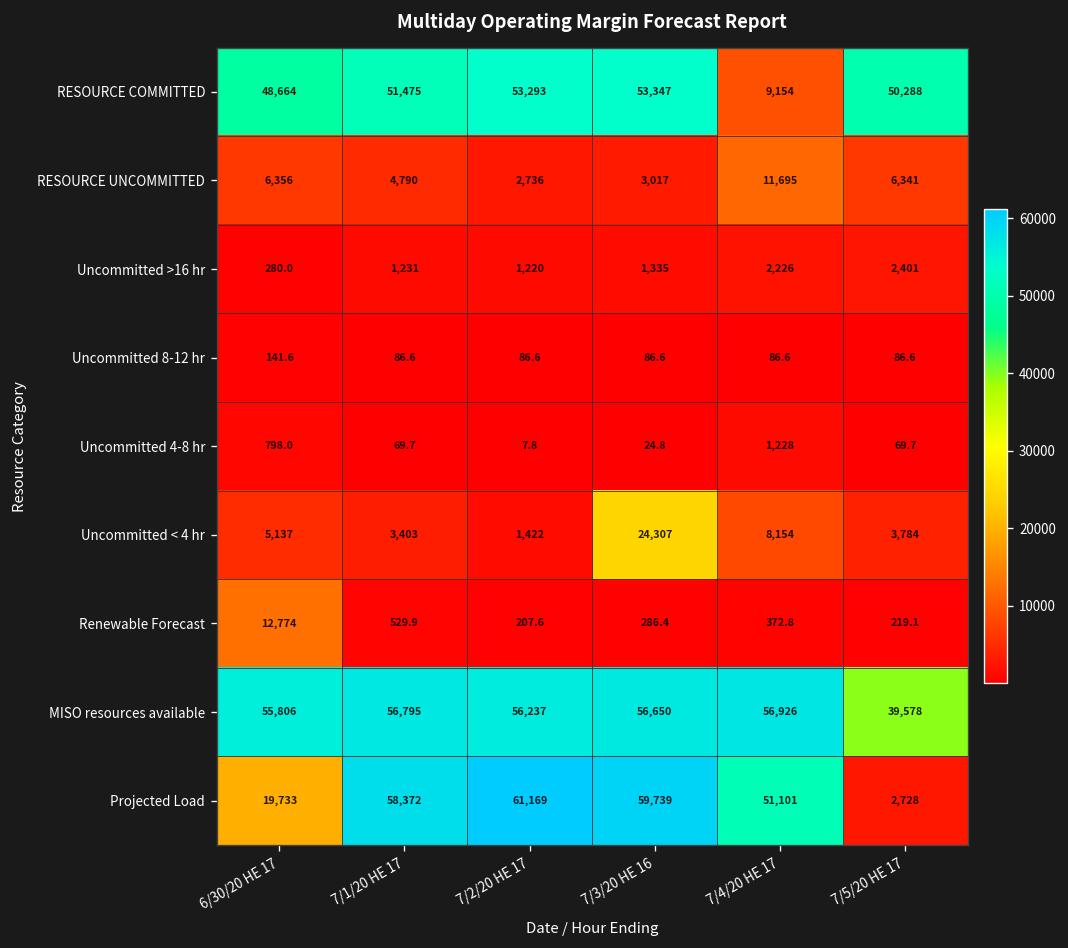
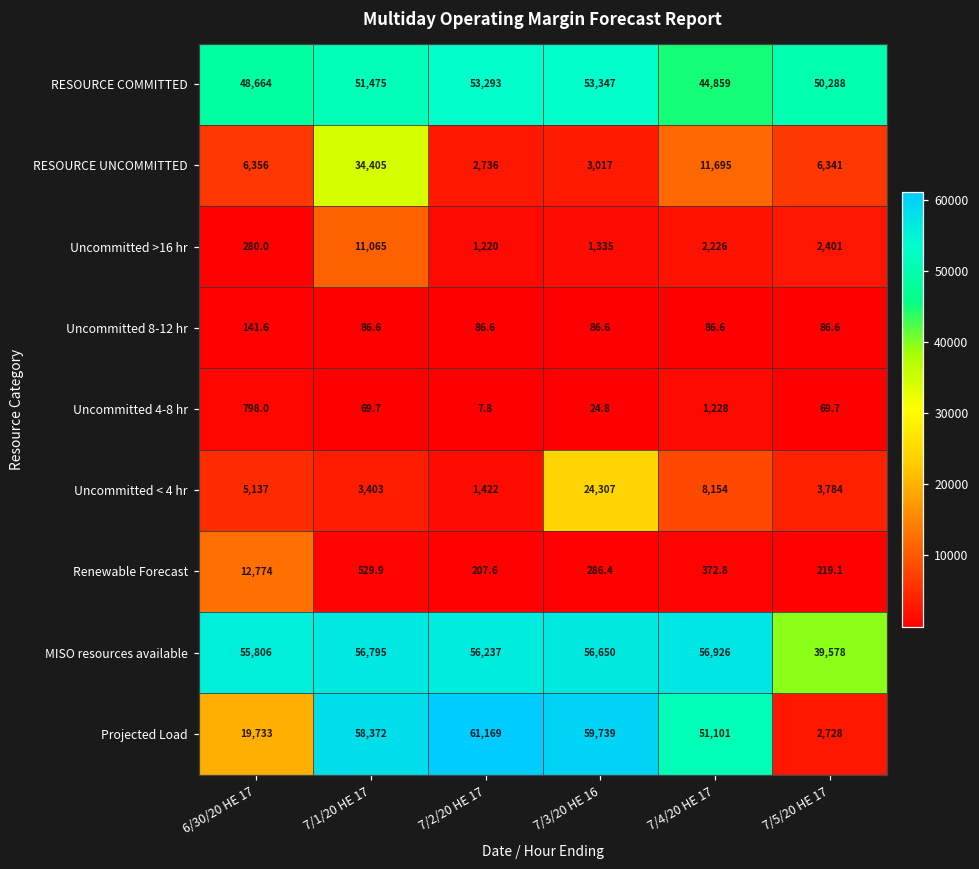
RESOURCE COMMITTED, 7/4/20 HE 17: 9,154 -> 44,859
RESOURCE UNCOMMITTED, 7/1/20 HE 17: 4,790 -> 34,405
Uncommitted >16 hr, 7/1/20 HE 17: 1,231 -> 11,065
